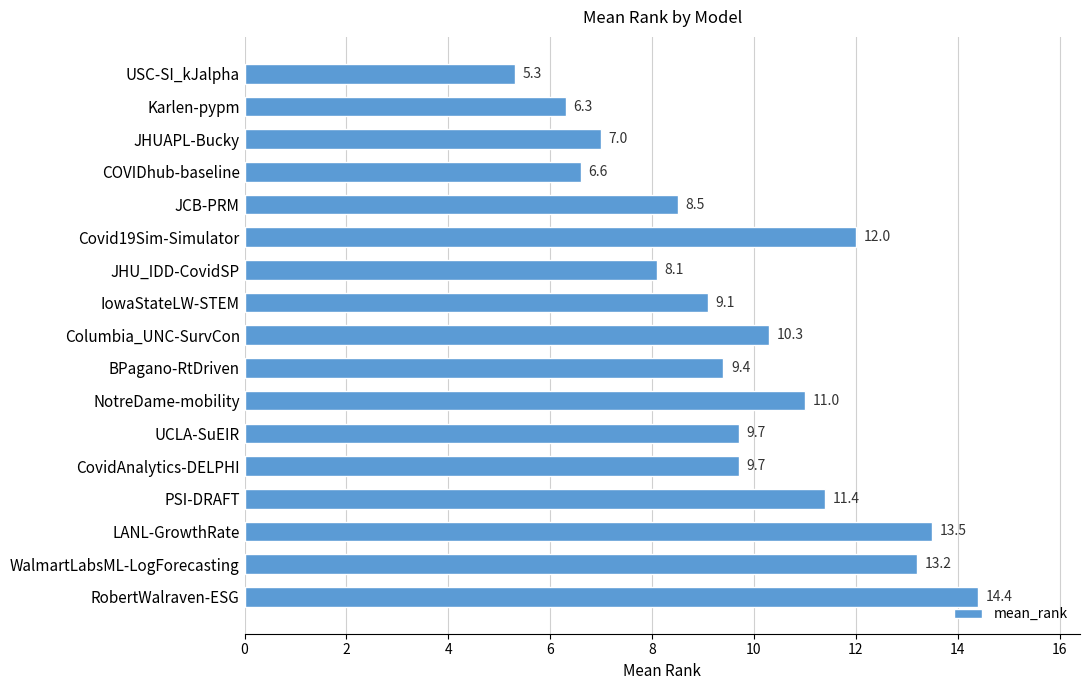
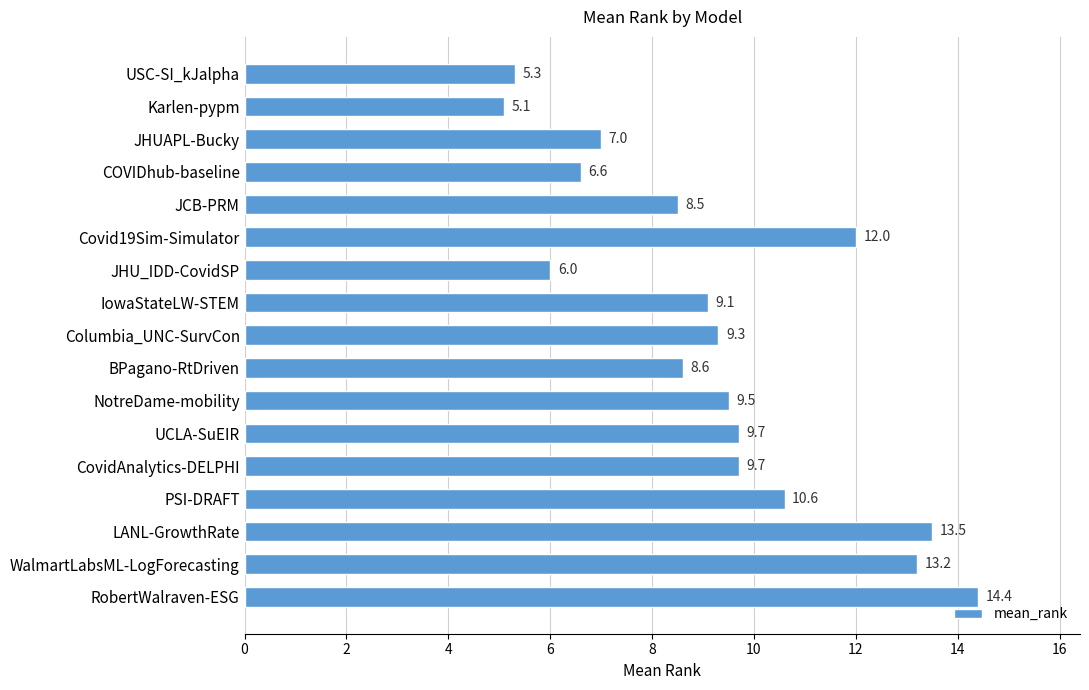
Karlen-pypm: 6.3 -> 5.1
JHU_IDD-CovidSP: 8.1 -> 6.0
Columbia_UNC-SurvCon: 10.3 -> 9.3
BPagano-RtDriven: 9.4 -> 8.6
NotreDame-mobility: 11.0 -> 9.5
PSI-DRAFT: 11.4 -> 10.6
